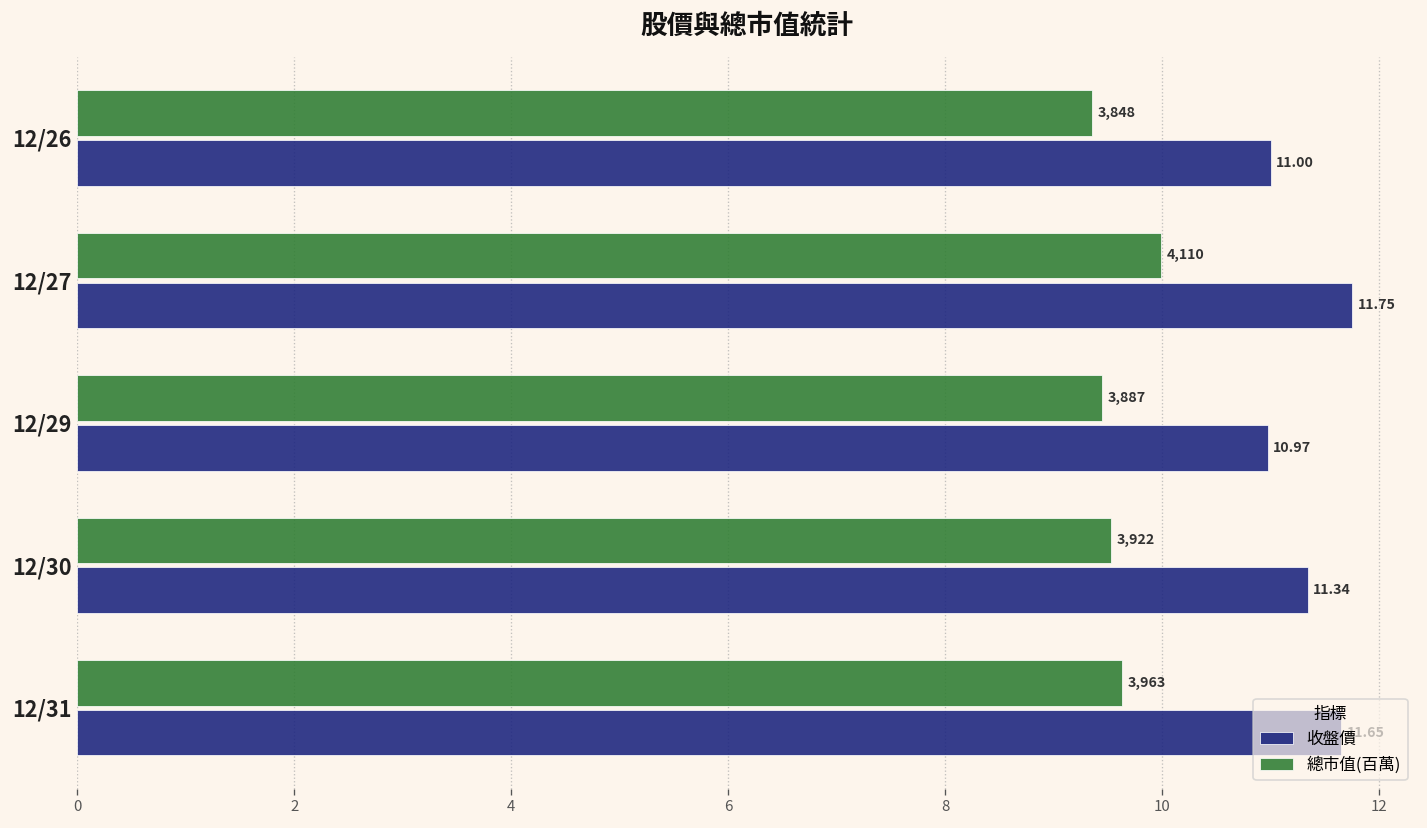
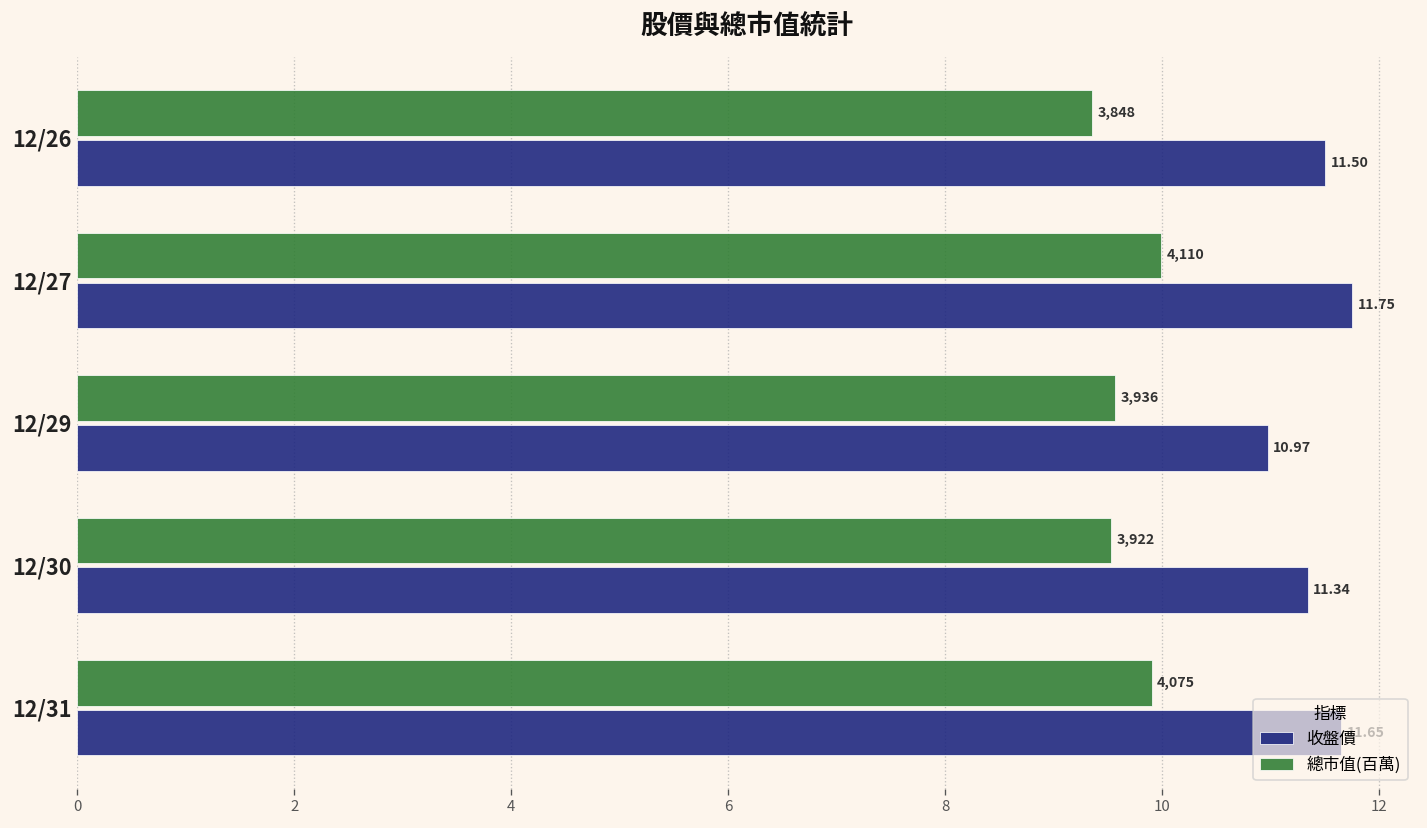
收盤價, 12/26: 11.00 -> 11.50
總市值(百萬), 12/29: 3,887 -> 3,936
總市值(百萬), 12/31: 3,963 -> 4,075
